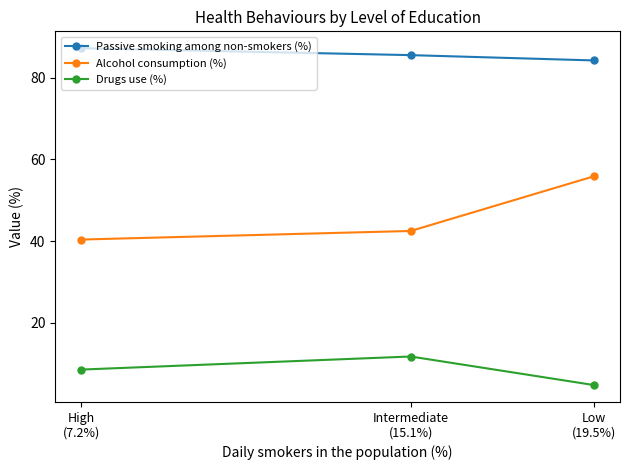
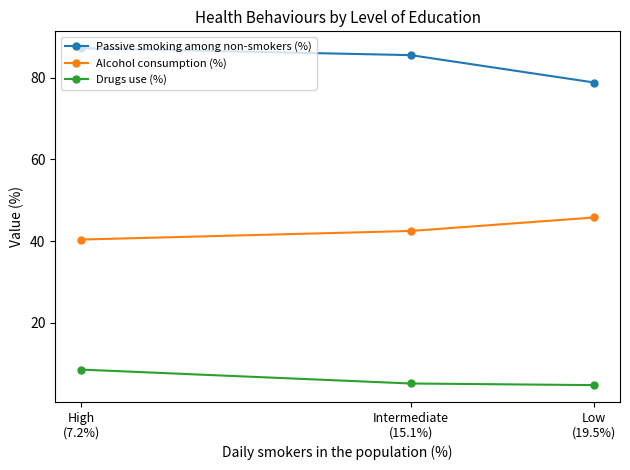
Drugs use (%), Intermediate (15.1%): 12 -> 5
Passive smoking among non-smokers (%), Low (19.5%): 84 -> 79
Alcohol consumption (%), Low (19.5%): 56 -> 46
